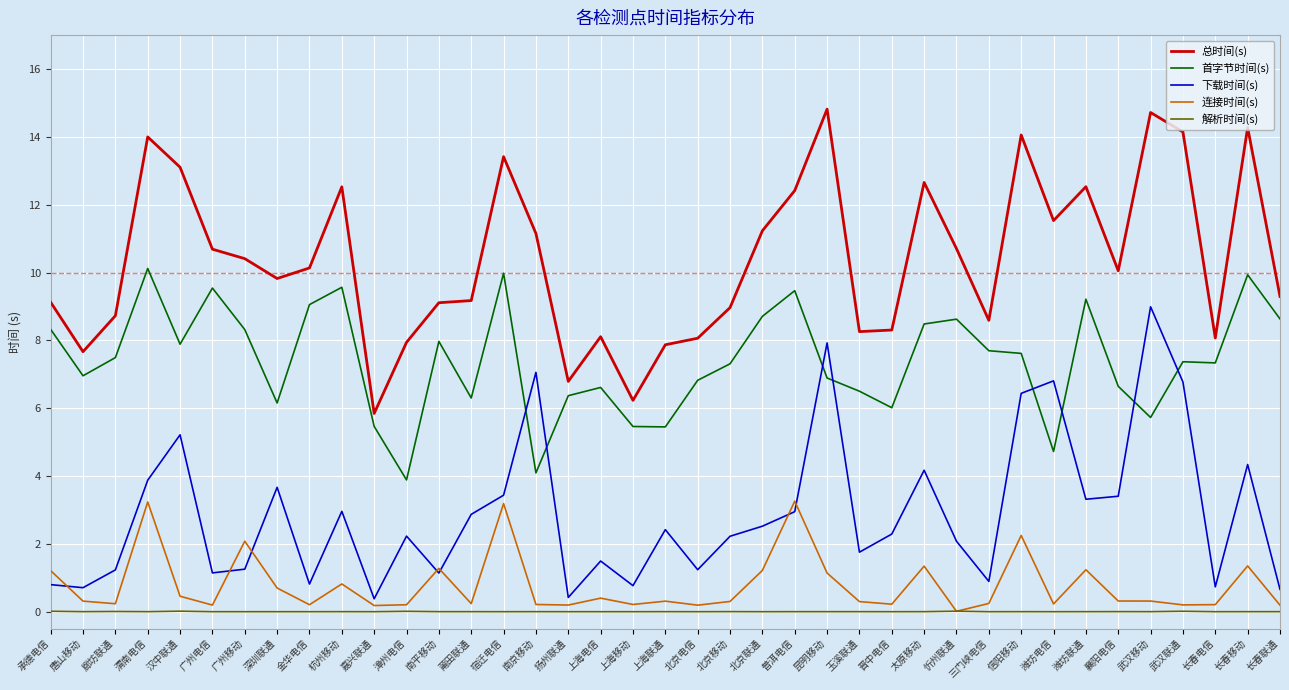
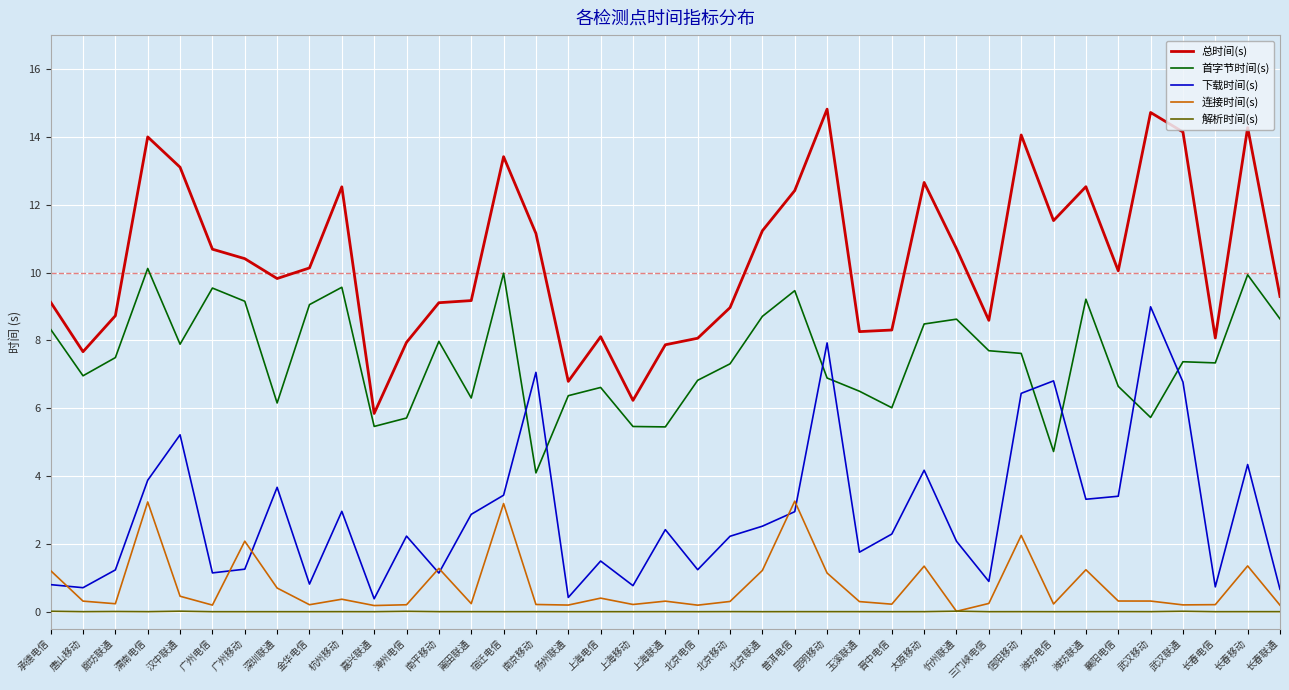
首字节时间(s), 广州移动: 8.3 -> 9.2
连接时间(s), 杭州移动: 0.8 -> 0.4
首字节时间(s), 漳州电信: 3.9 -> 5.7
